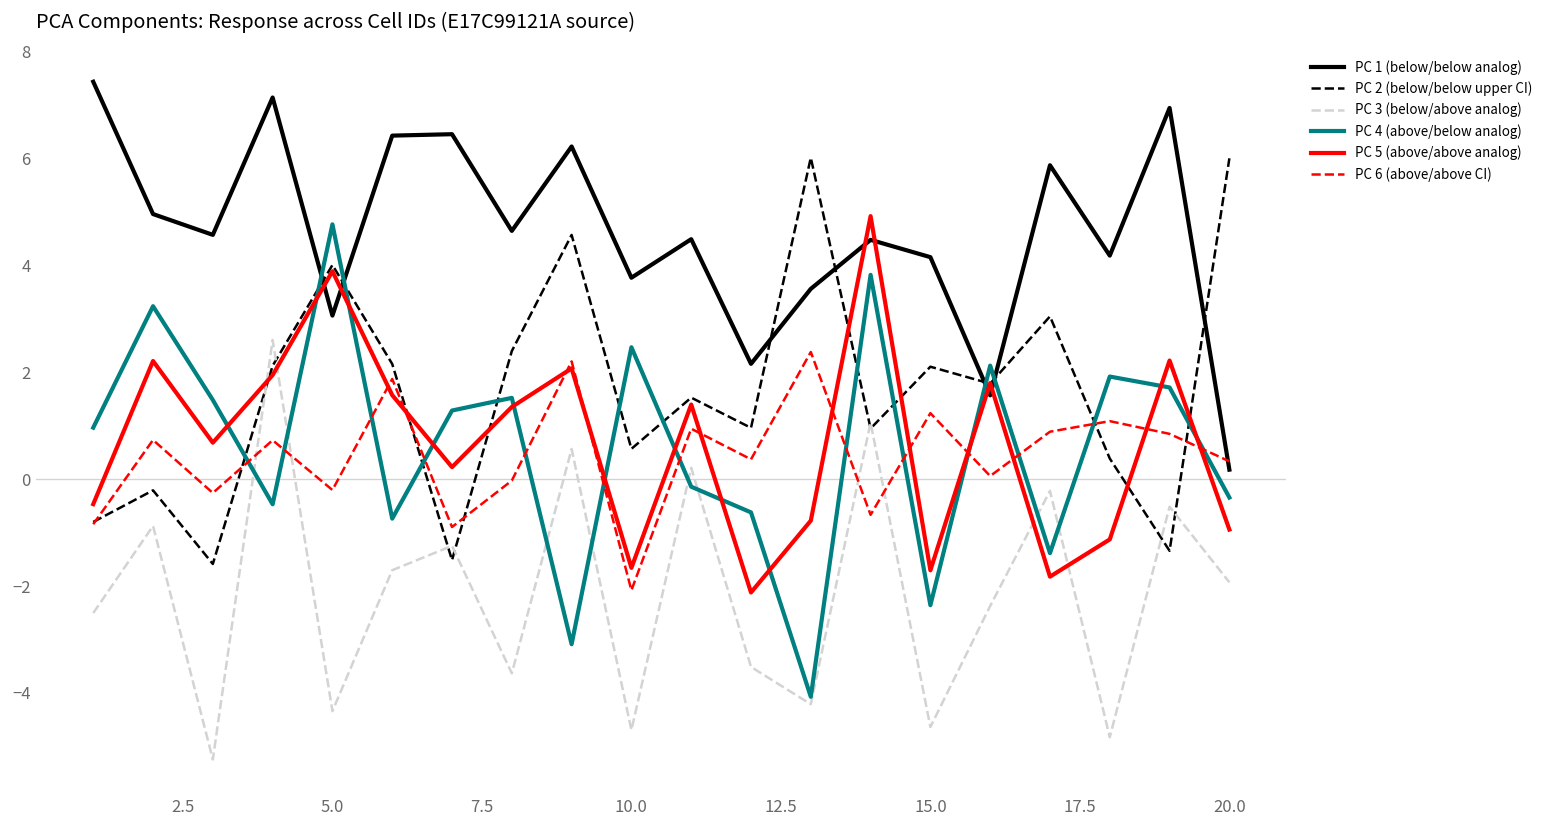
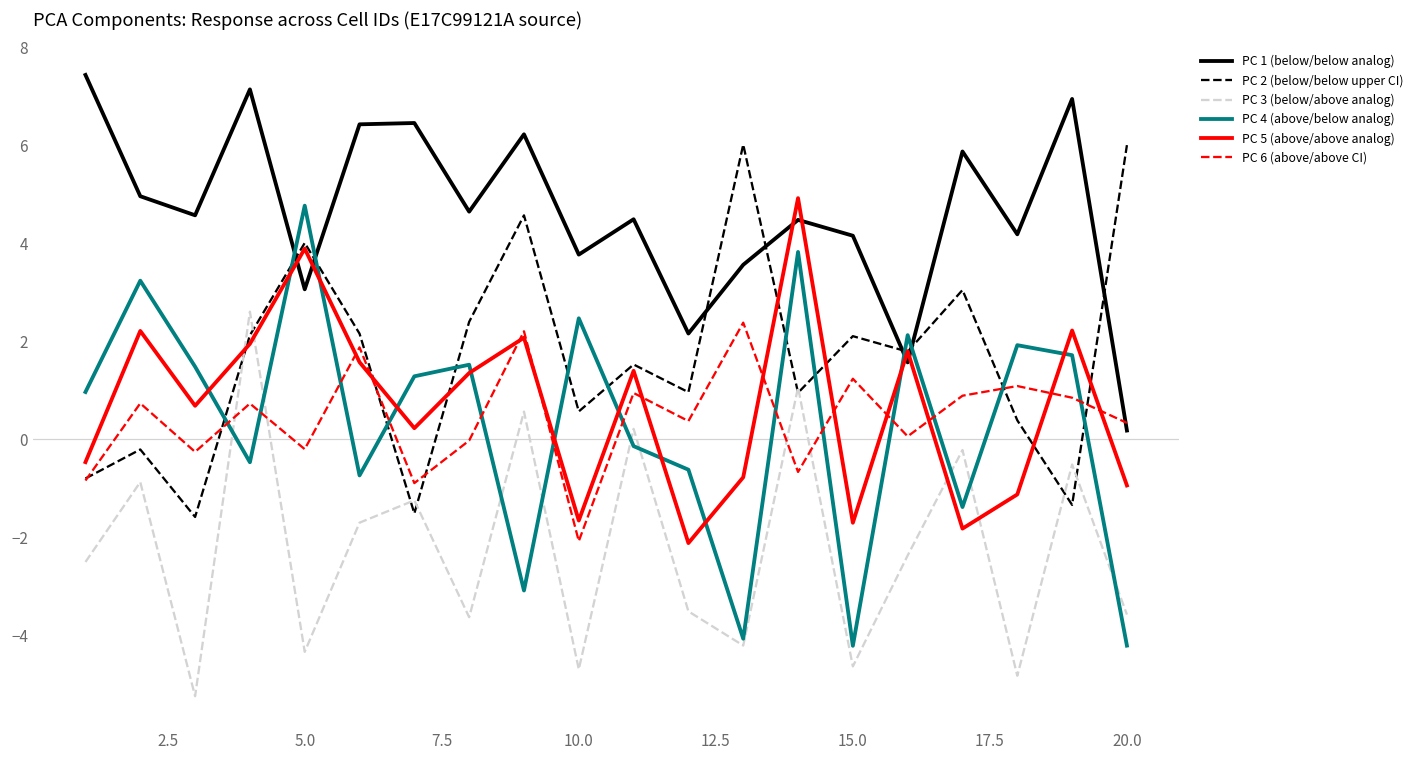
PC 4 (above/below analog), 15.0: -2.4 -> -4.2
PC 3 (below/above analog), 20.0: -1.9 -> -3.6
PC 4 (above/below analog), 20.0: -0.3 -> -4.2
